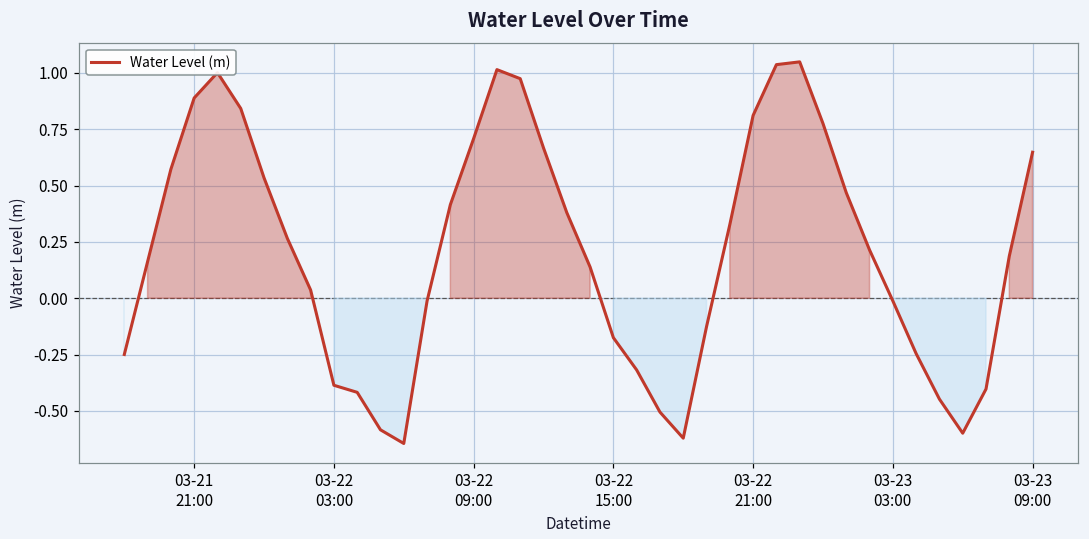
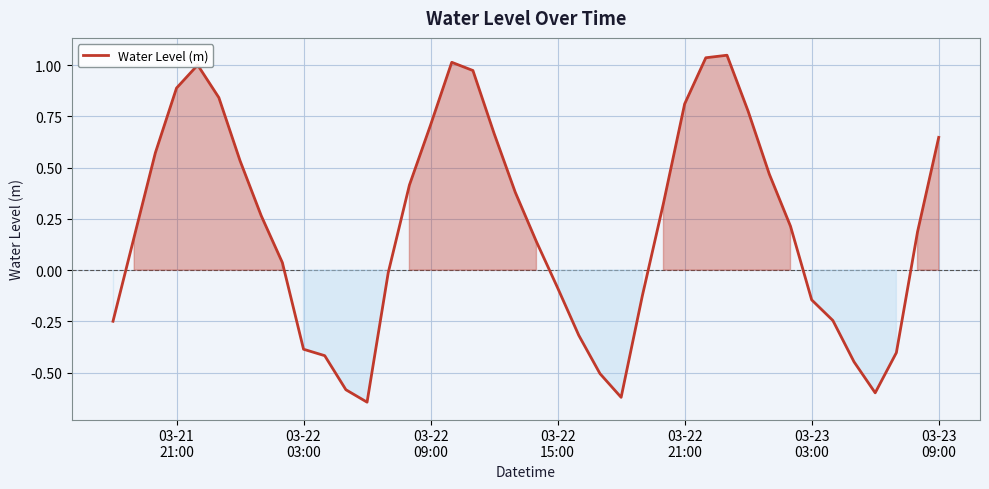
03-22 15:00: -0.18 -> -0.09
03-23 03:00: -0.01 -> -0.15
